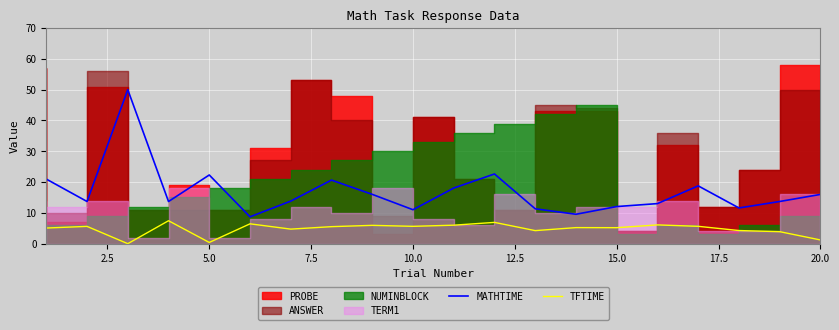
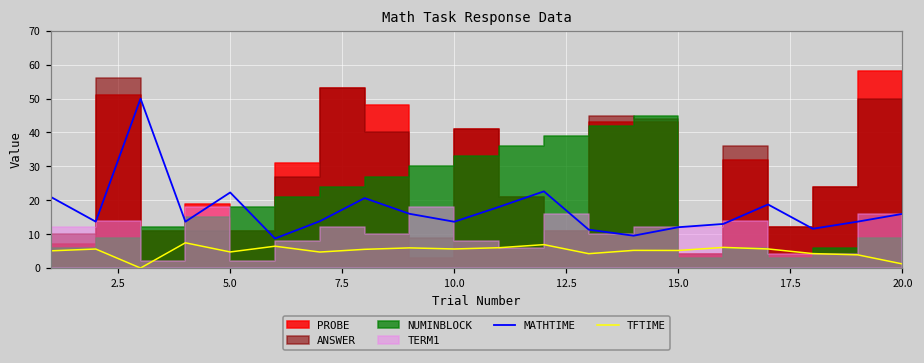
TFTIME, 5.0: 0 -> 5
MATHTIME, 10.0: 11 -> 14
